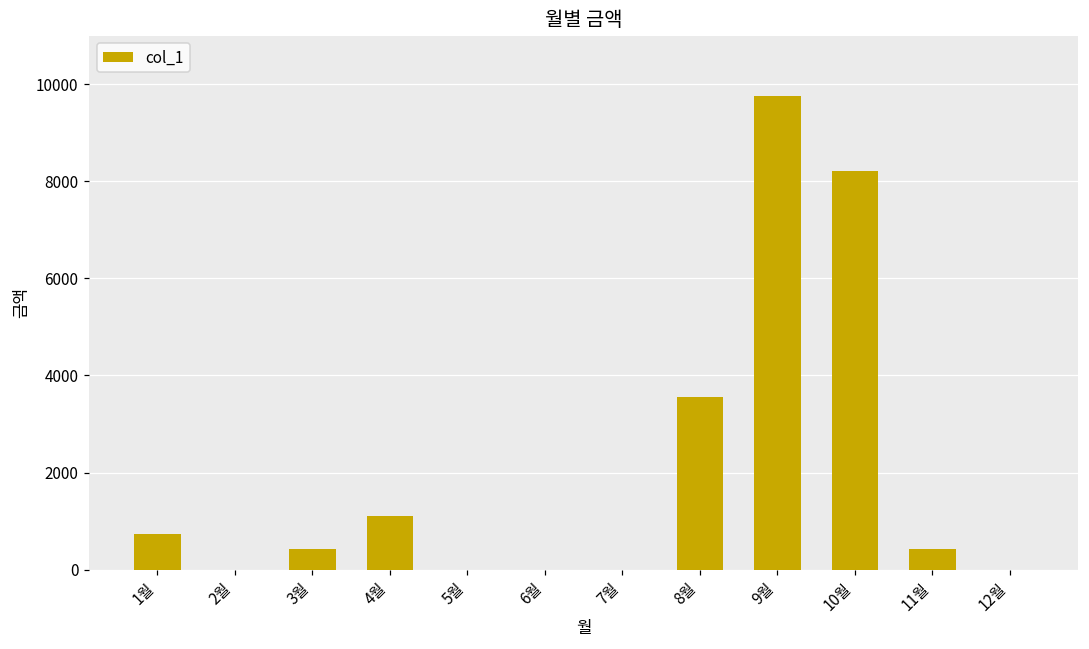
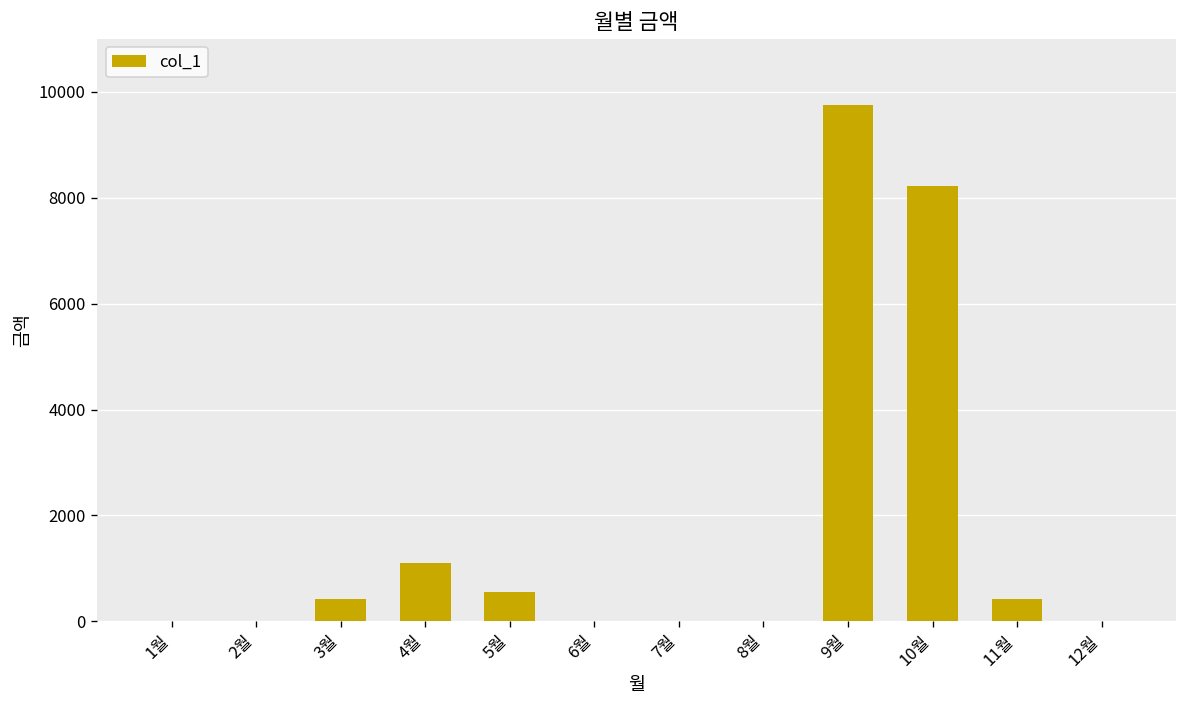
1월: 700 -> 0
5월: 0 -> 600
8월: 3600 -> 0
